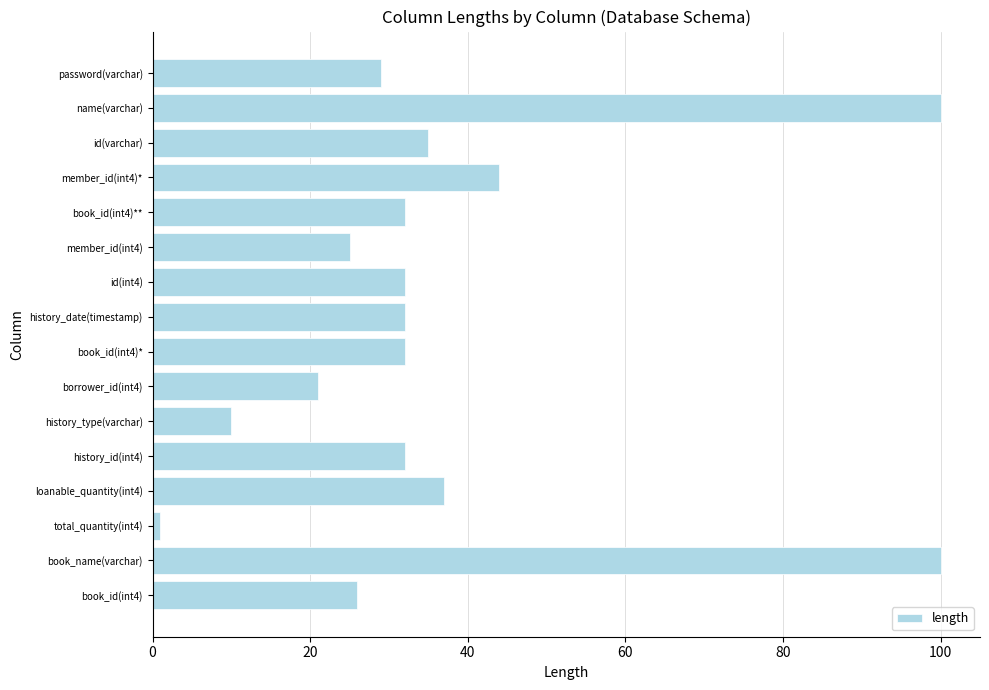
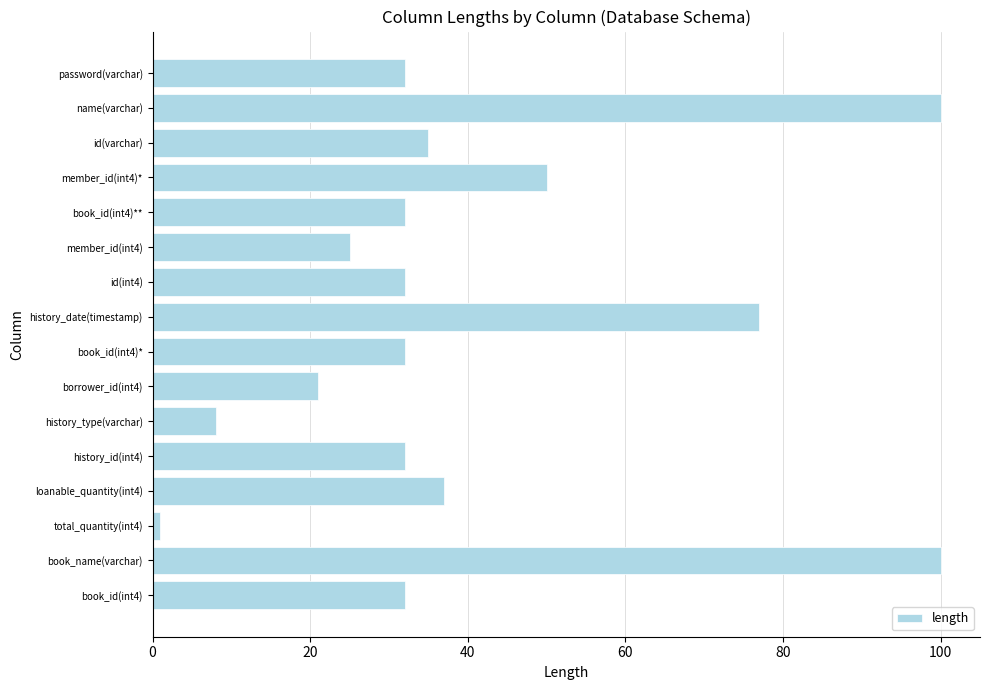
password(varchar): 29 -> 32
member_id(int4)*: 44 -> 50
history_date(timestamp): 32 -> 77
history_type(varchar): 10 -> 8
book_id(int4): 26 -> 32
